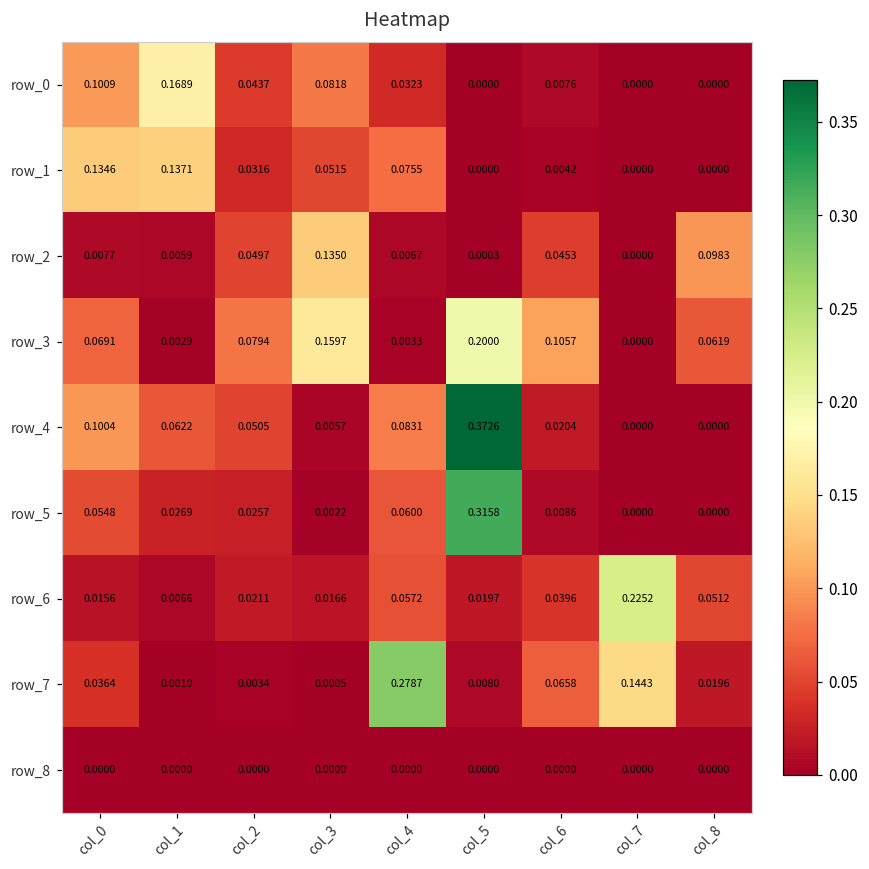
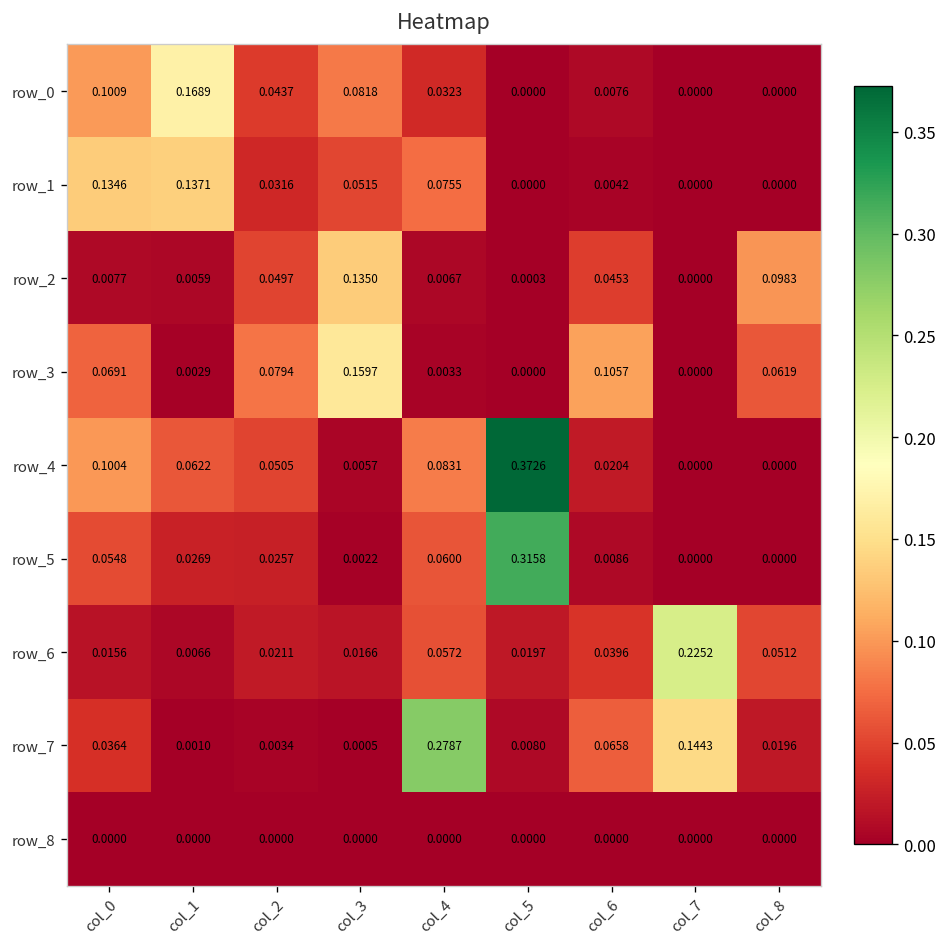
row_3, col_5: 0.2000 -> 0.0000
